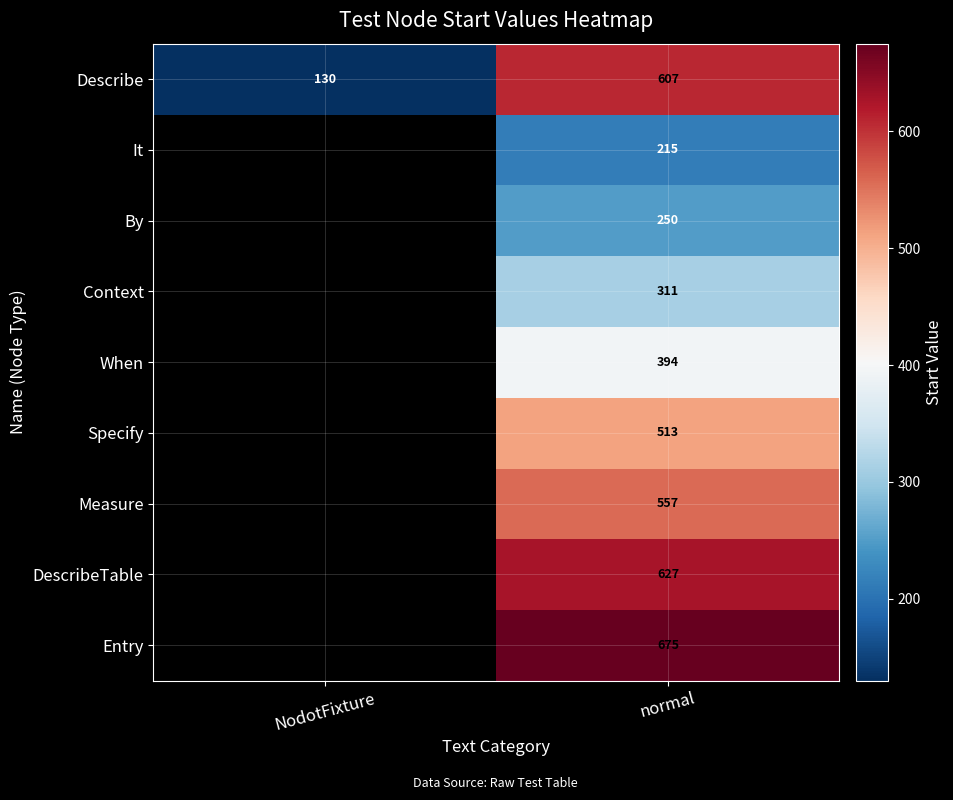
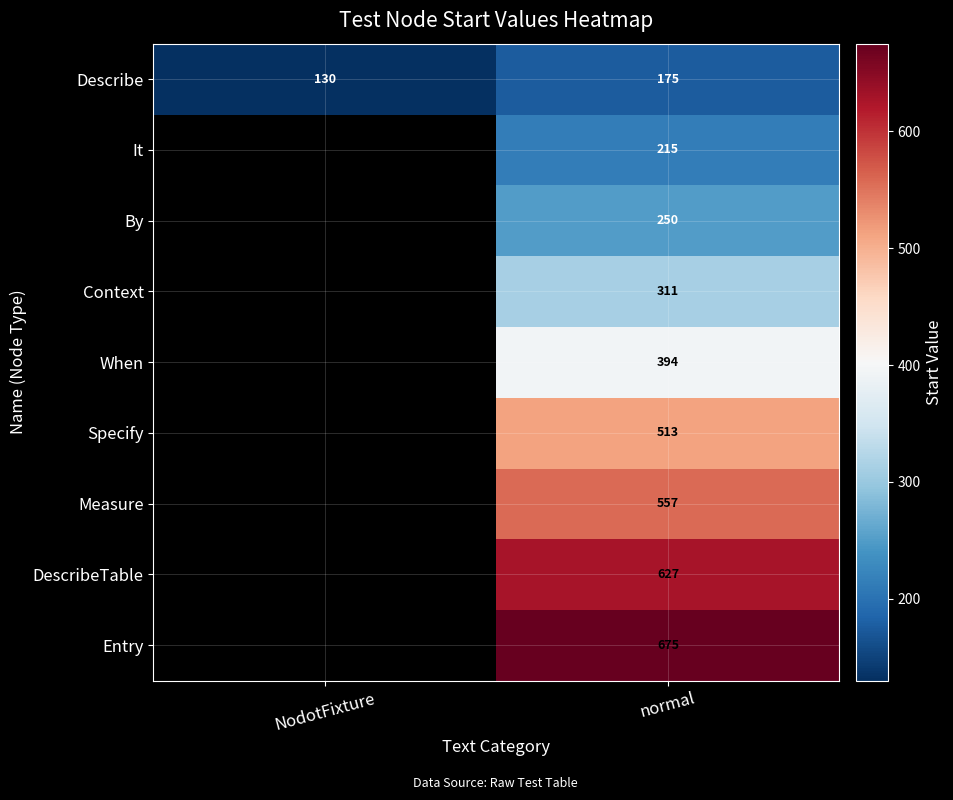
Describe, normal: 607 -> 175
